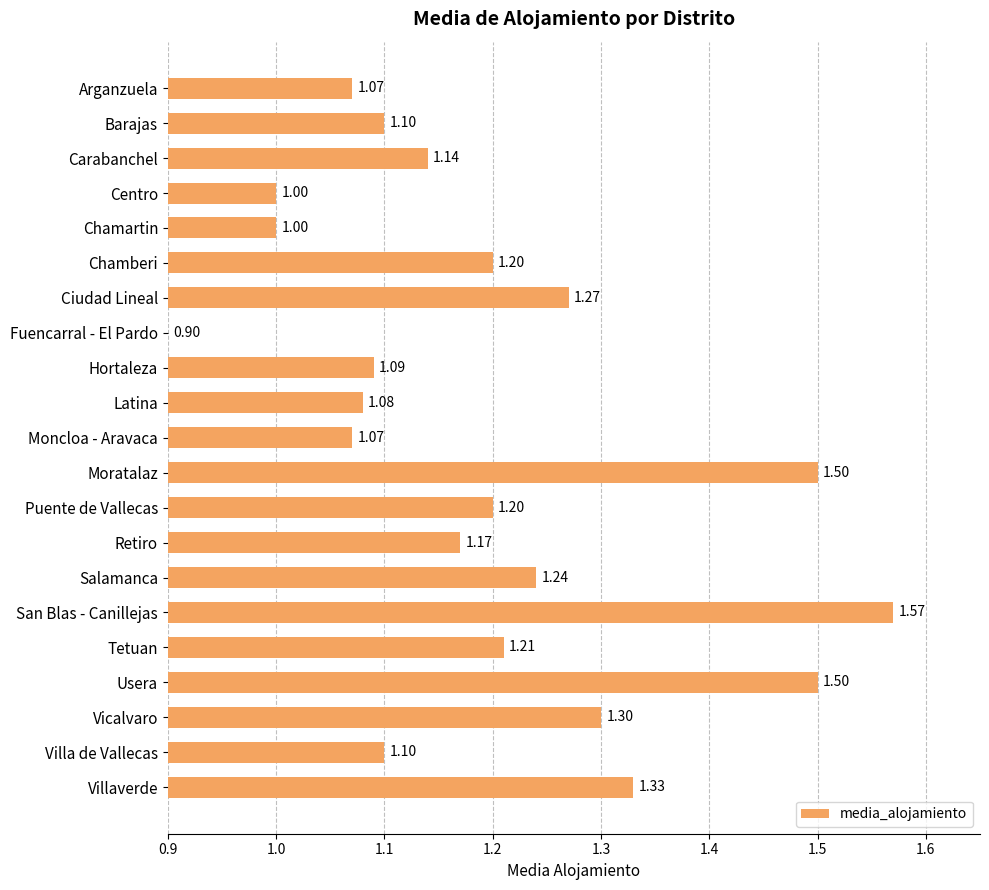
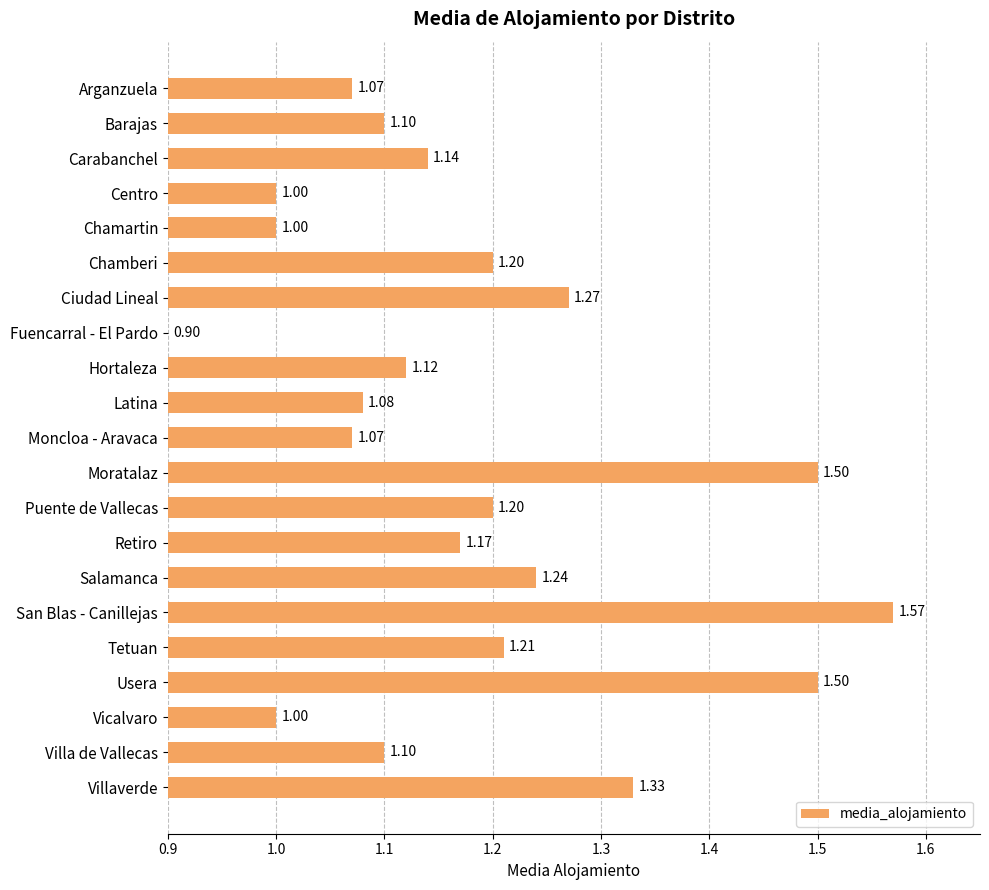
Hortaleza: 1.09 -> 1.12
Vicalvaro: 1.30 -> 1.00
